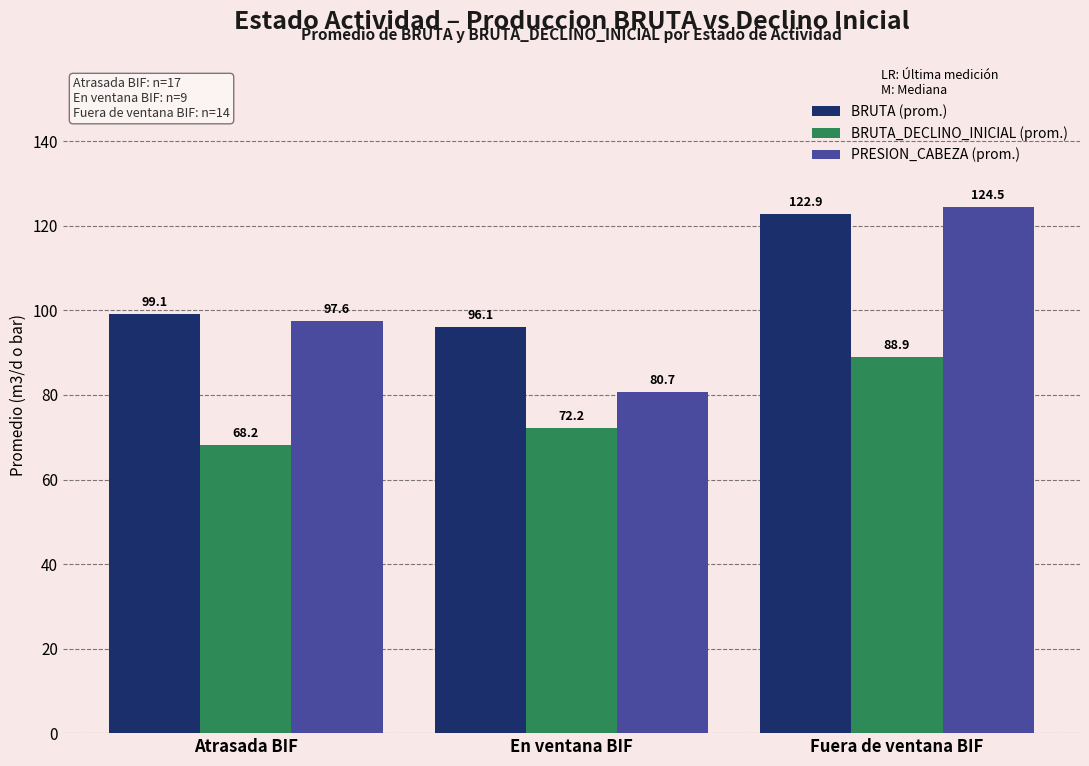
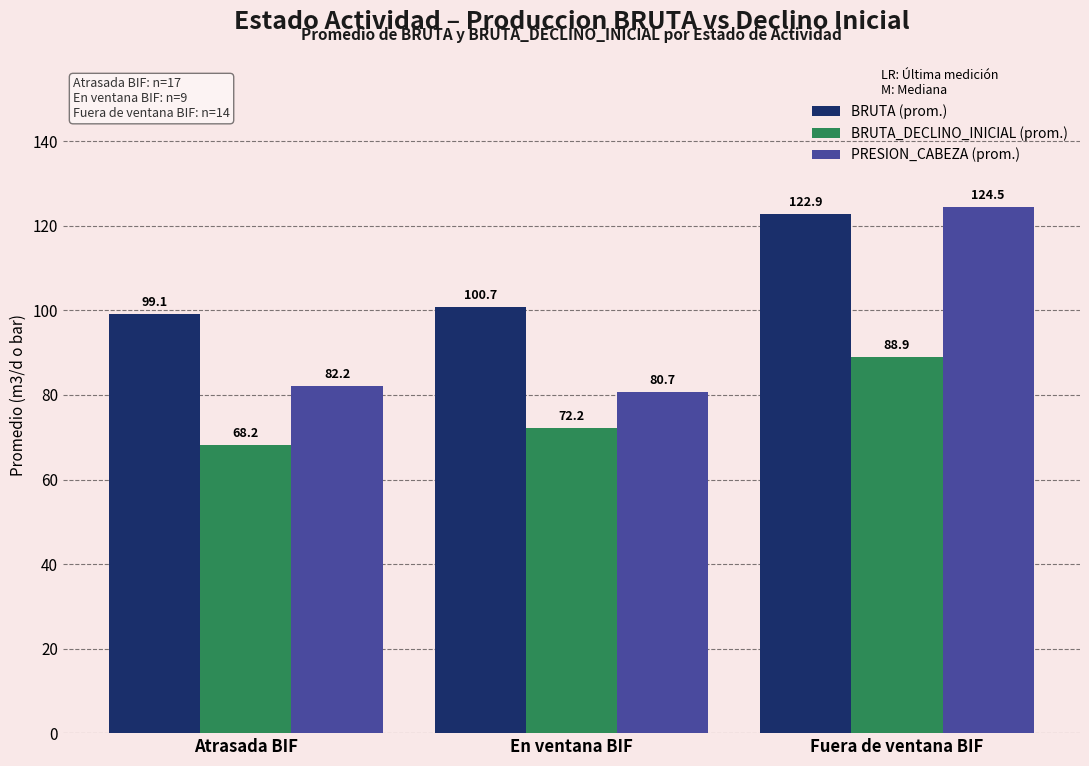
PRESION_CABEZA (prom.), Atrasada BIF: 97.6 -> 82.2
BRUTA (prom.), En ventana BIF: 96.1 -> 100.7
